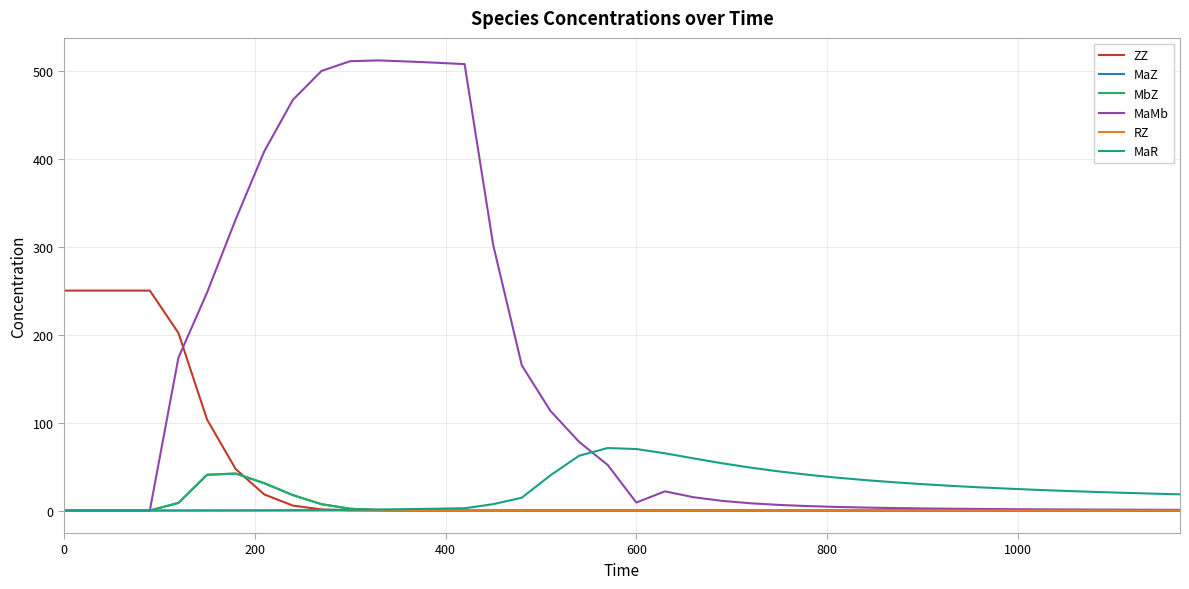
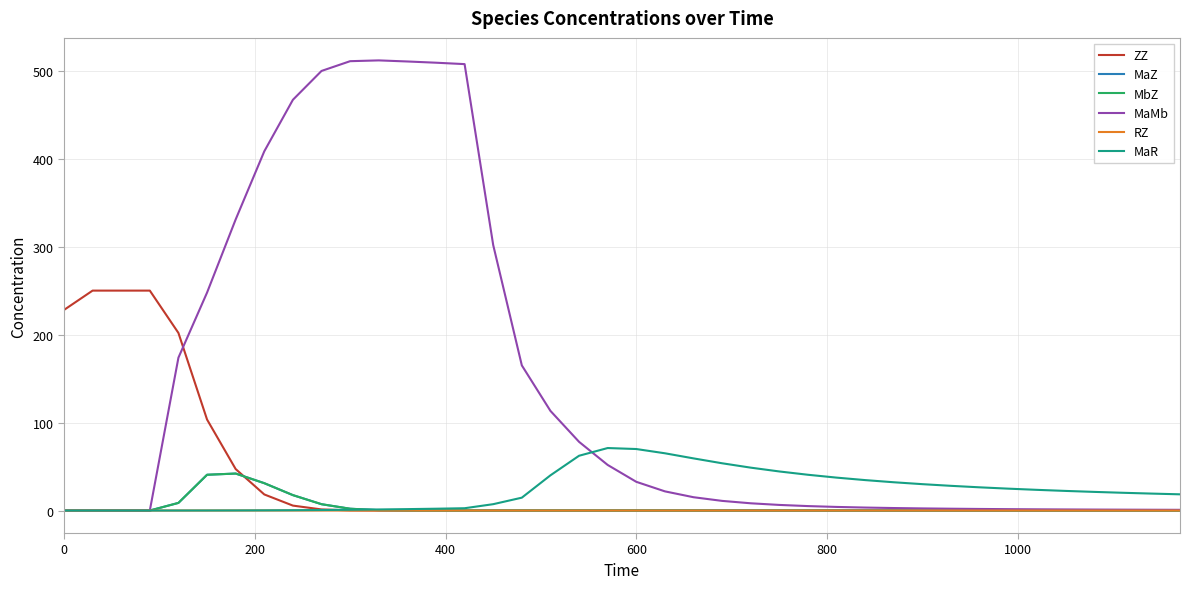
ZZ, 0: 250 -> 230
MaMb, 600: 10 -> 30
